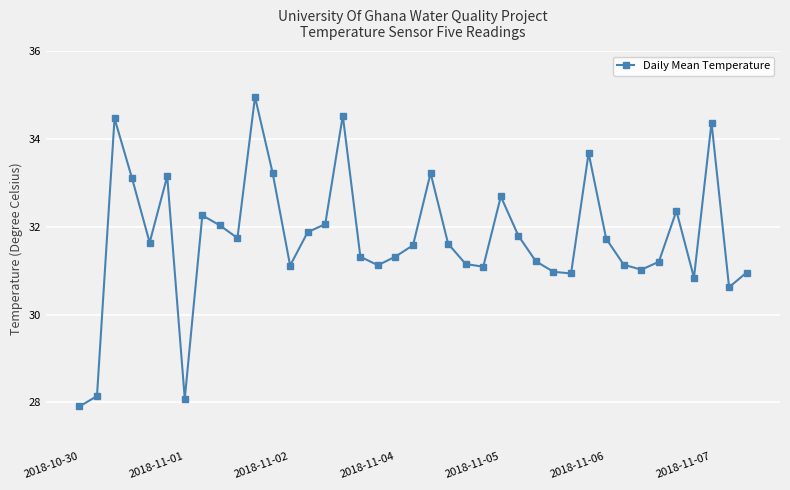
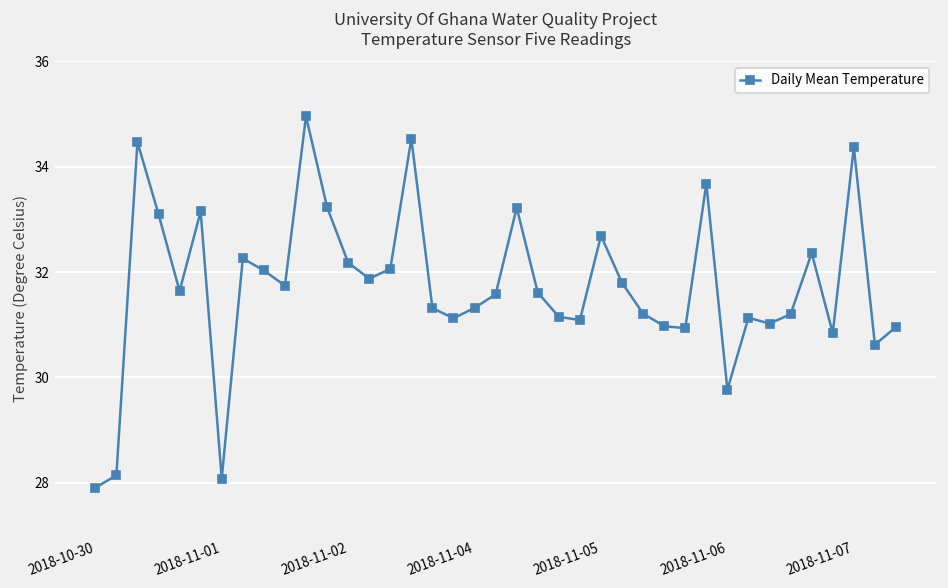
2018-11-02: 31.1 -> 32.2
2018-11-06: 31.7 -> 29.8
